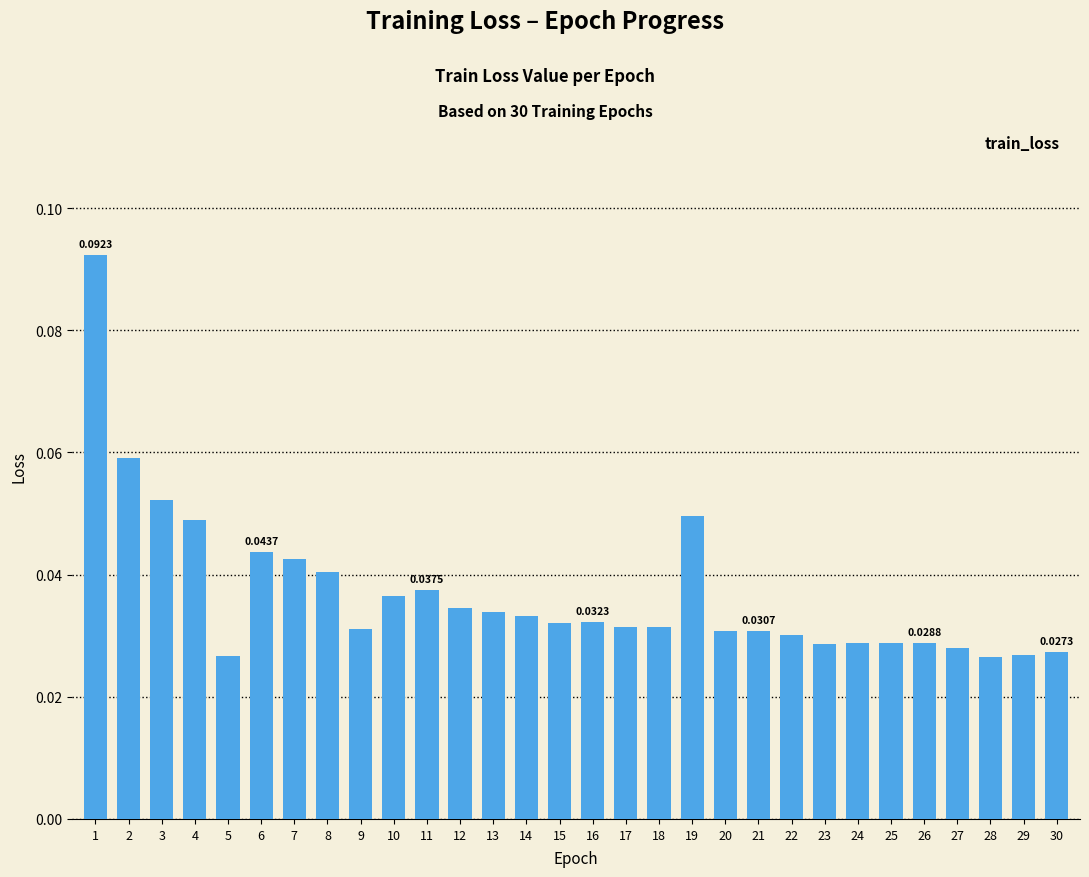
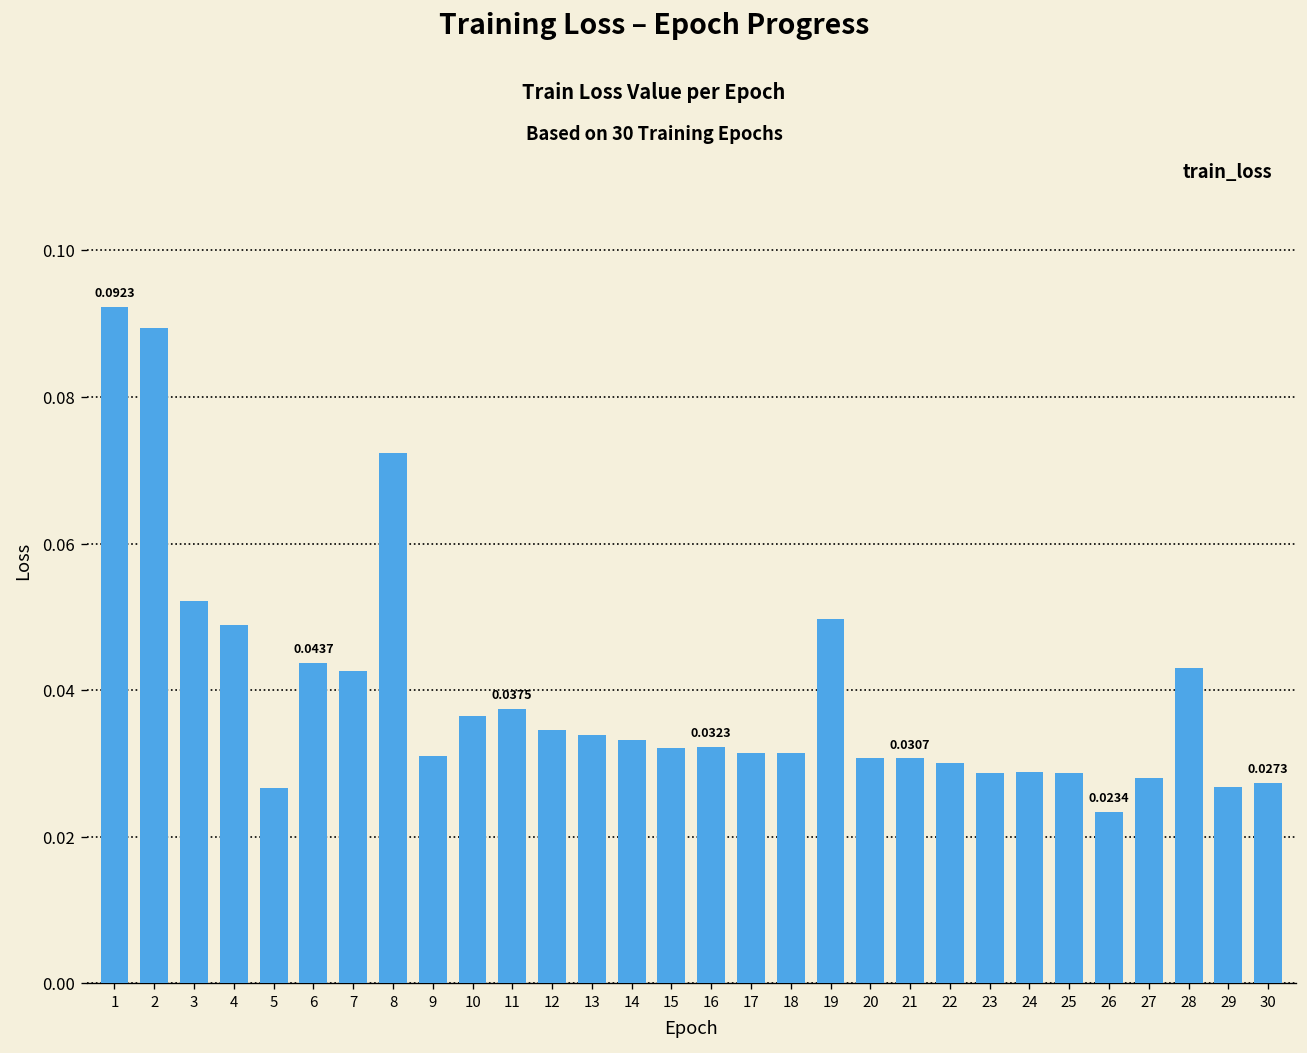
2: 0.059 -> 0.089
8: 0.041 -> 0.072
26: 0.0288 -> 0.0234
28: 0.027 -> 0.043
